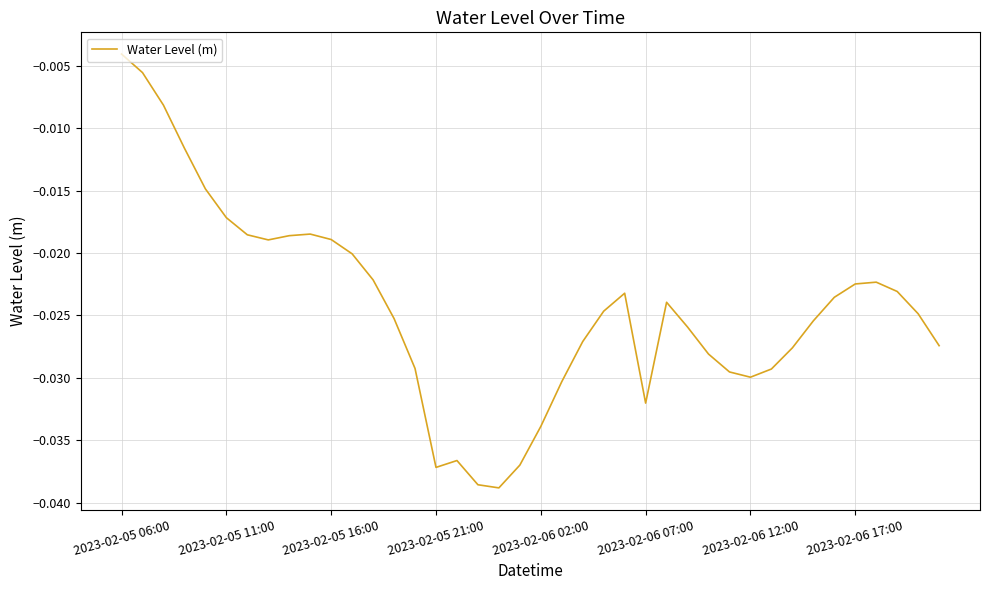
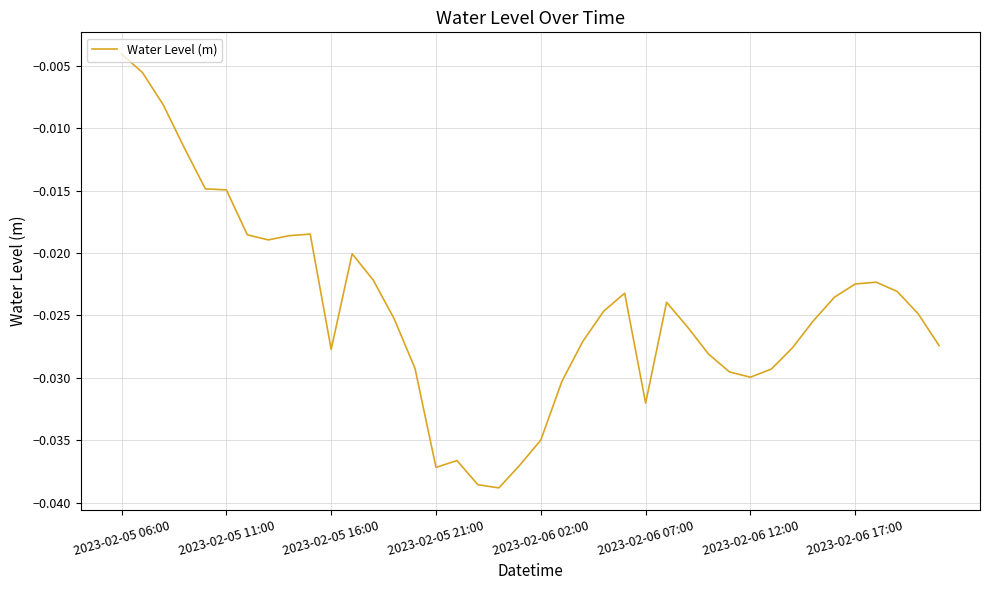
2023-02-05 11:00: -0.0172 -> -0.0149
2023-02-05 16:00: -0.0189 -> -0.0277
2023-02-06 02:00: -0.0339 -> -0.0350
